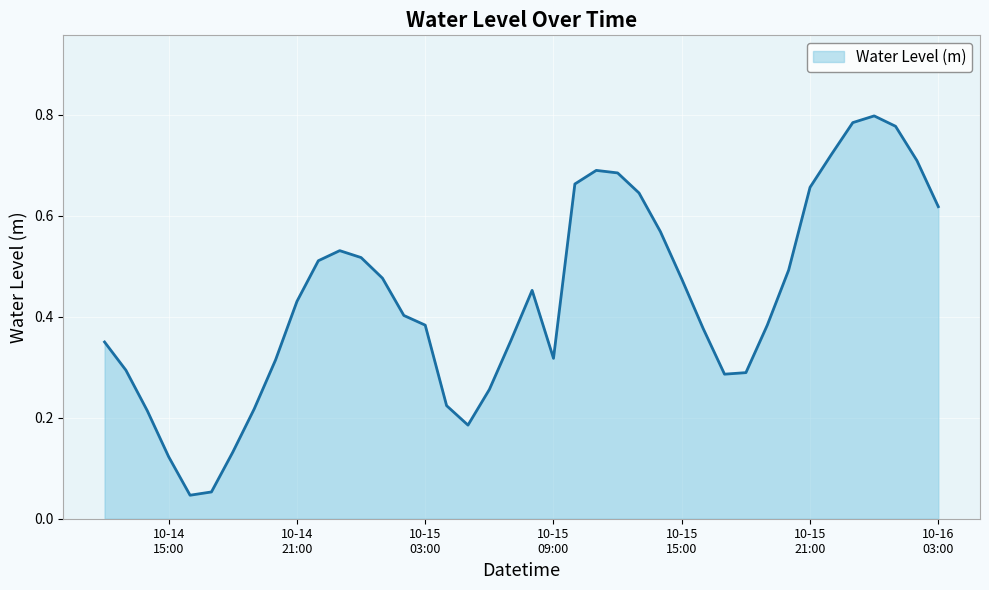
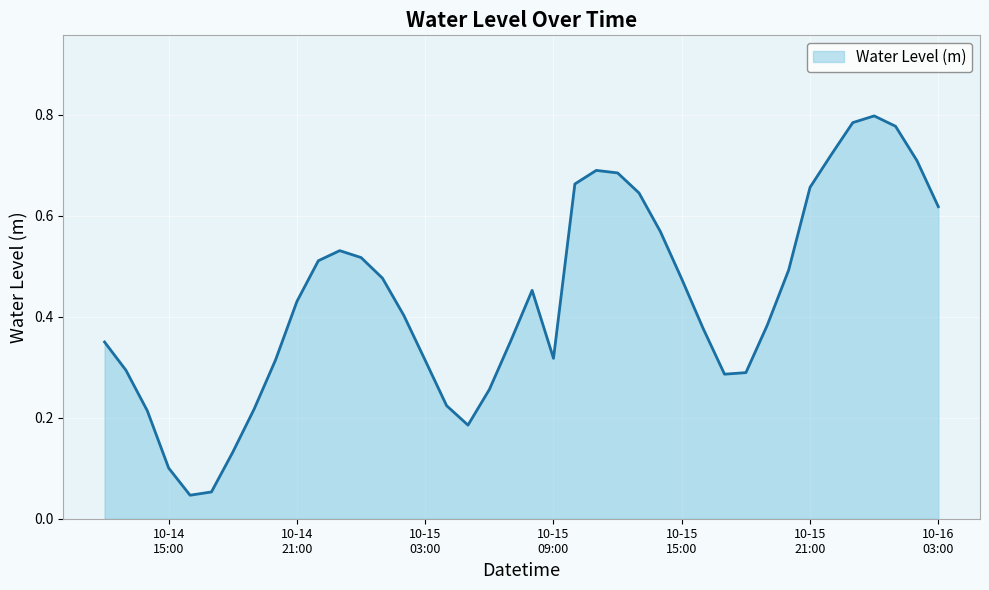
10-14 15:00: 0.12 -> 0.10
10-15 03:00: 0.38 -> 0.31
